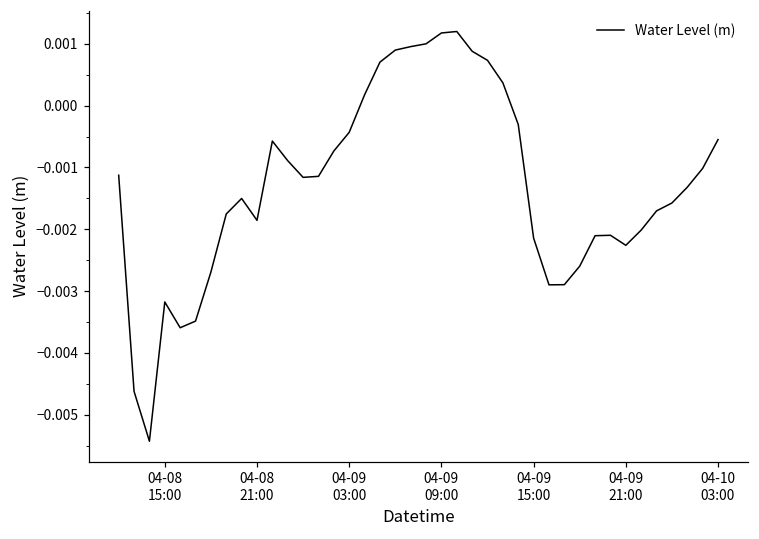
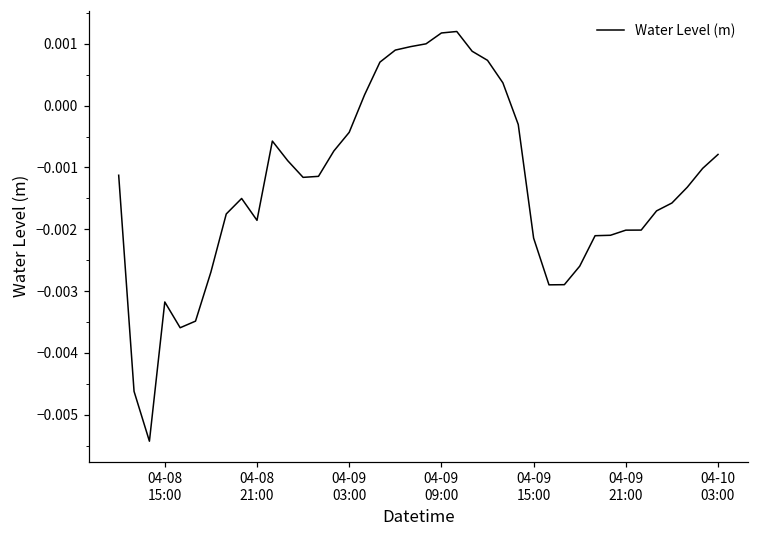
04-09 21:00: -0.0023 -> -0.0020
04-10 03:00: -0.0005 -> -0.0008
